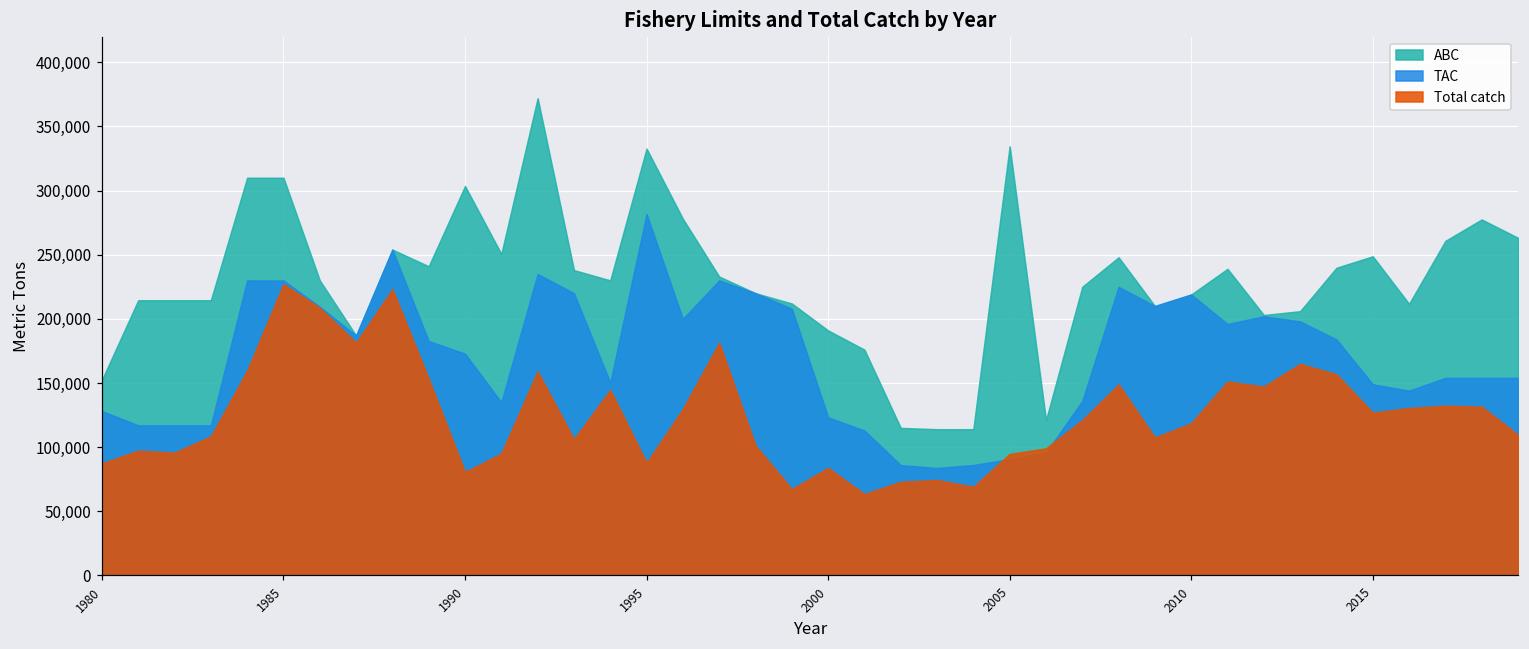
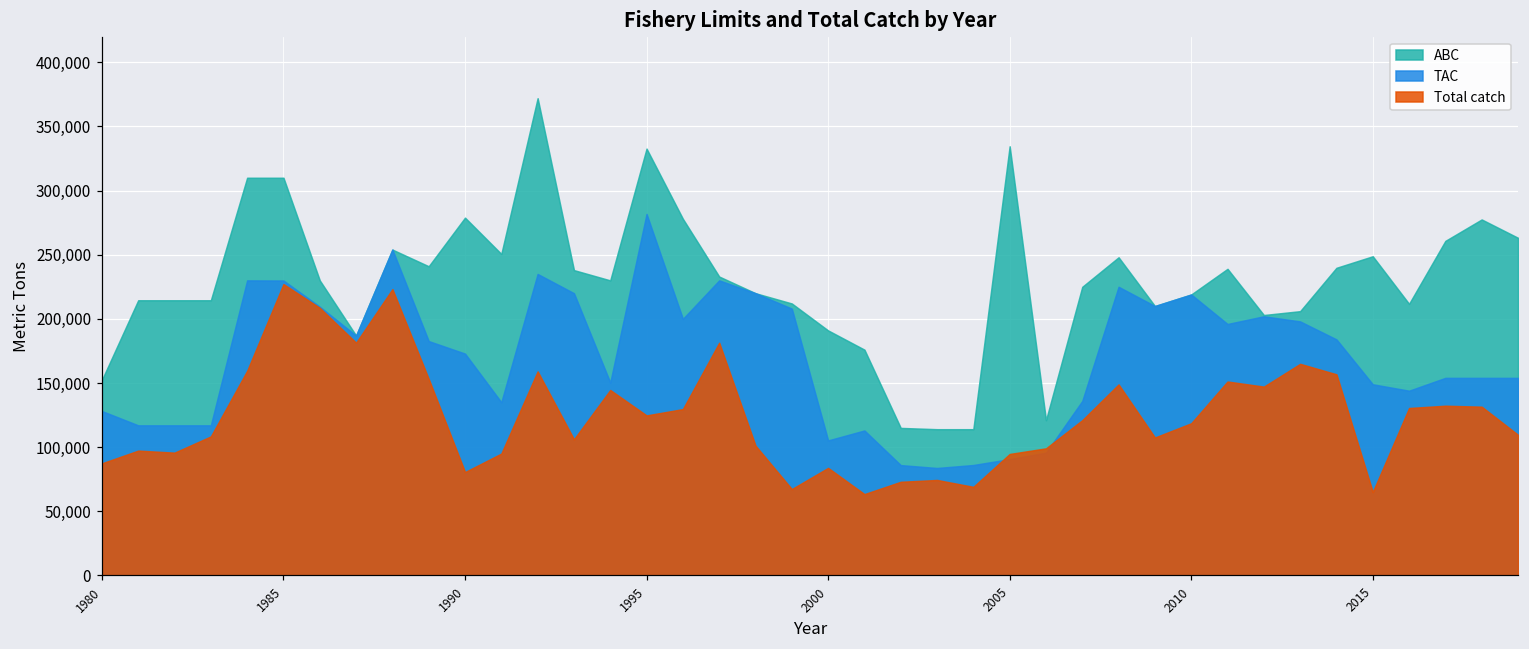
ABC, 1990: 304,000 -> 279,000
Total catch, 1995: 88,000 -> 125,000
TAC, 2000: 123,000 -> 105,000
Total catch, 2015: 127,000 -> 65,000
